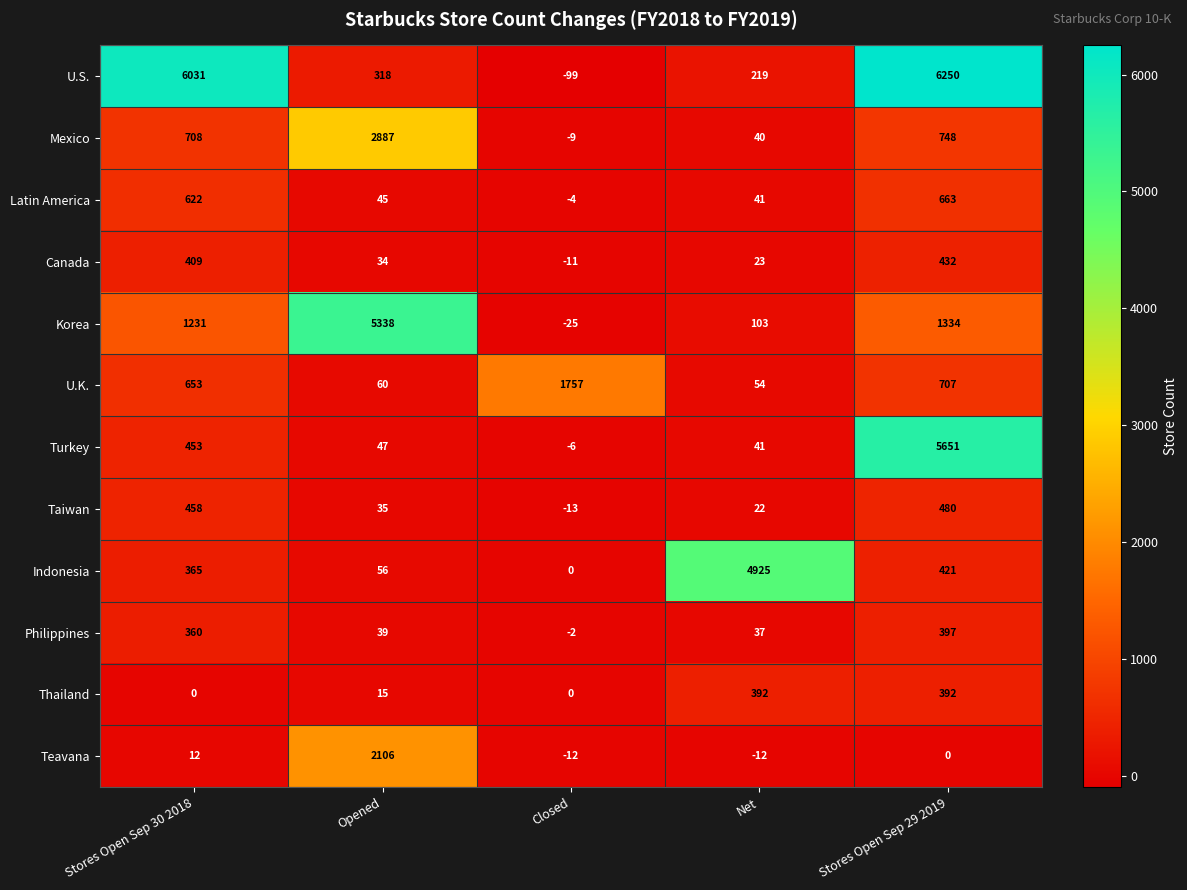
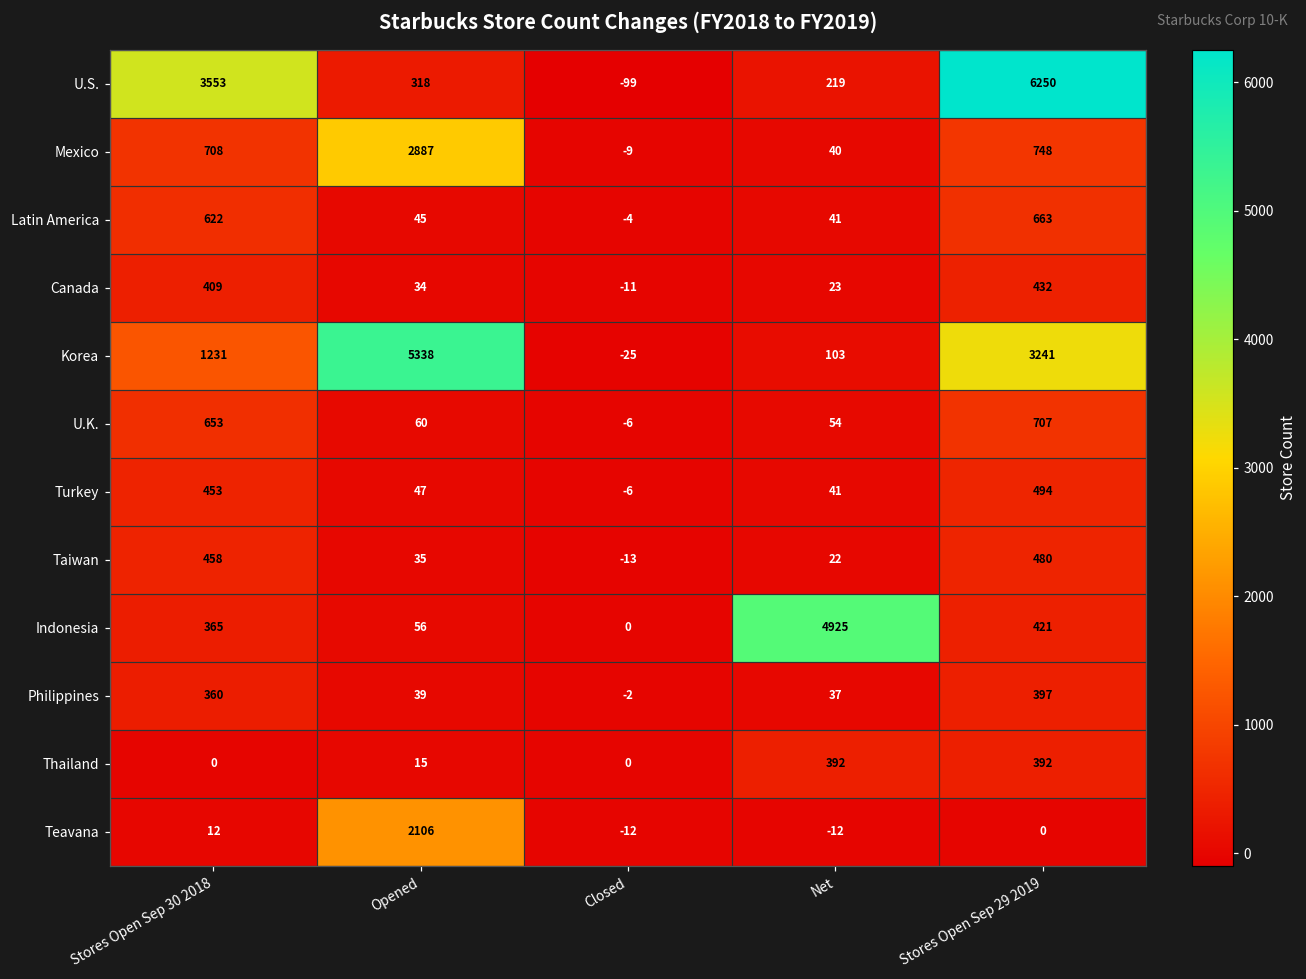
U.S., Stores Open Sep 30 2018: 6031 -> 3553
Korea, Stores Open Sep 29 2019: 1334 -> 3241
U.K., Closed: 1757 -> -6
Turkey, Stores Open Sep 29 2019: 5651 -> 494
